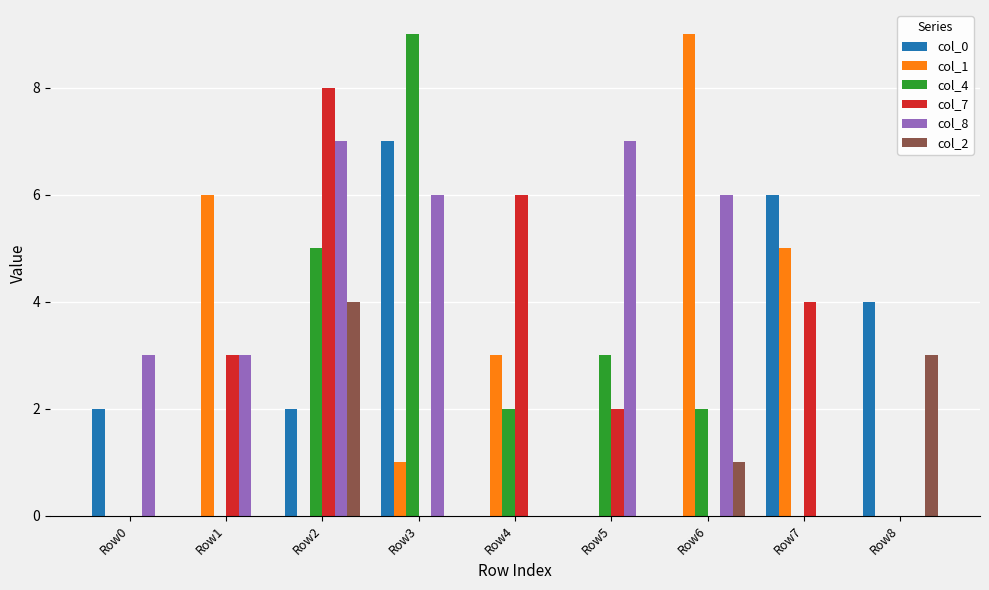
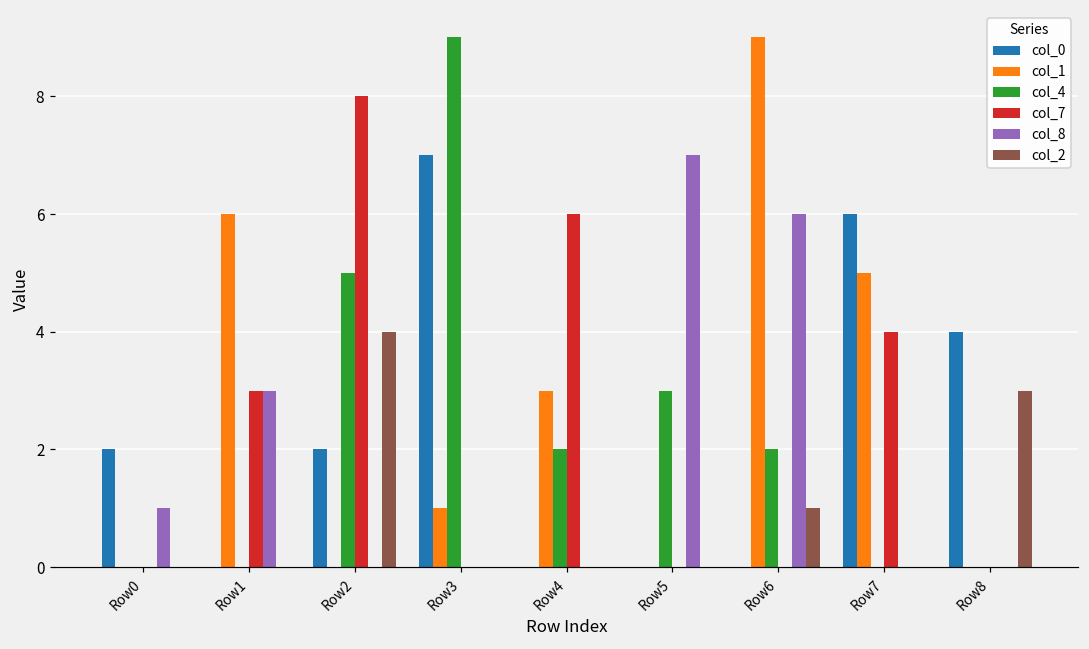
col_8, Row0: 3 -> 1
col_8, Row2: 7 -> 0
col_8, Row3: 6 -> 0
col_7, Row5: 2 -> 0
